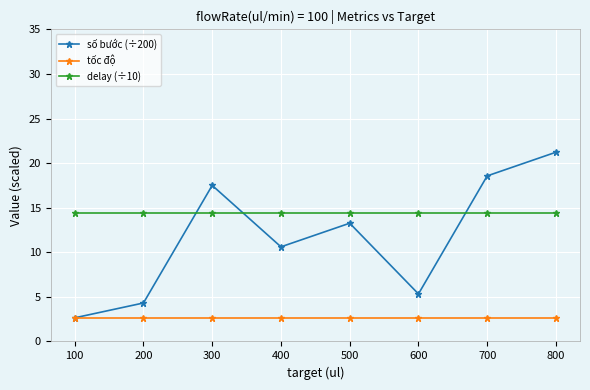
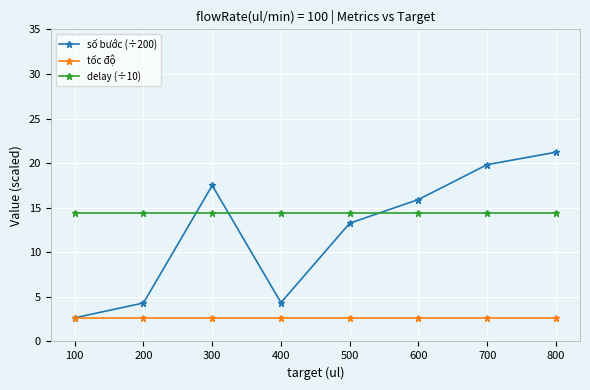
số bước (÷200), 400: 11 -> 4
số bước (÷200), 600: 5 -> 16
số bước (÷200), 700: 19 -> 20
